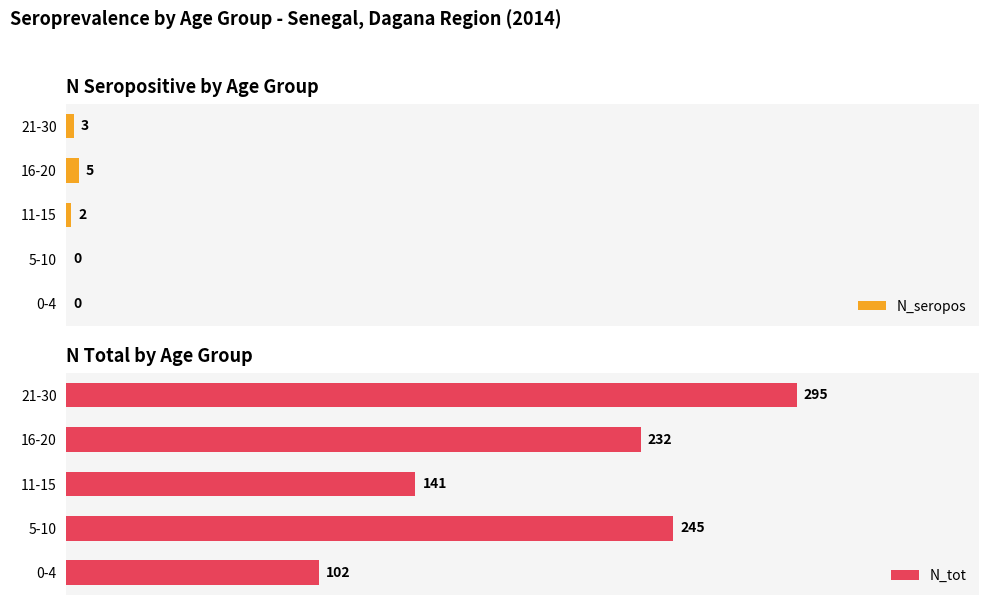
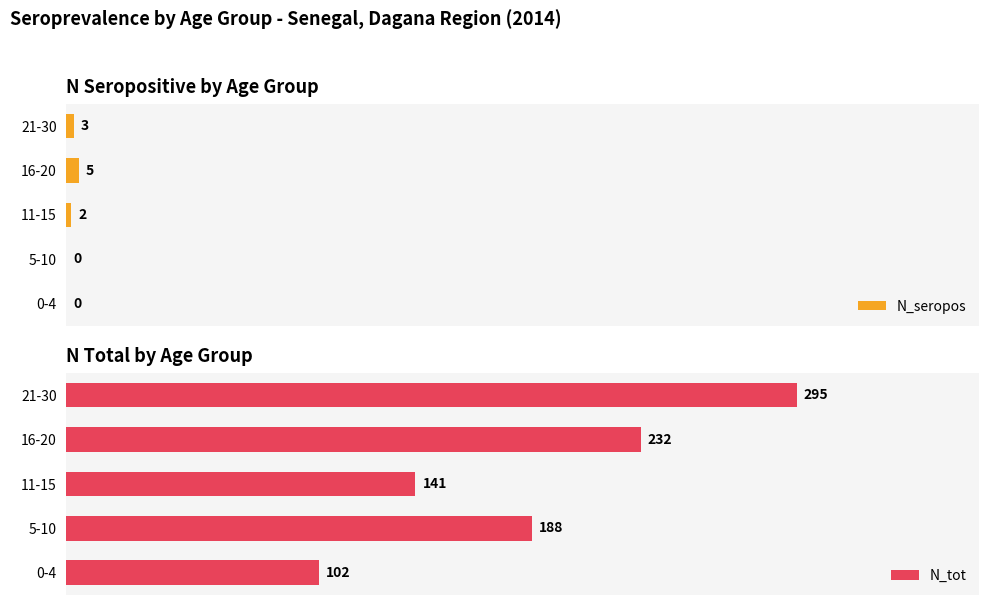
N Total by Age Group, 5-10: 245 -> 188
